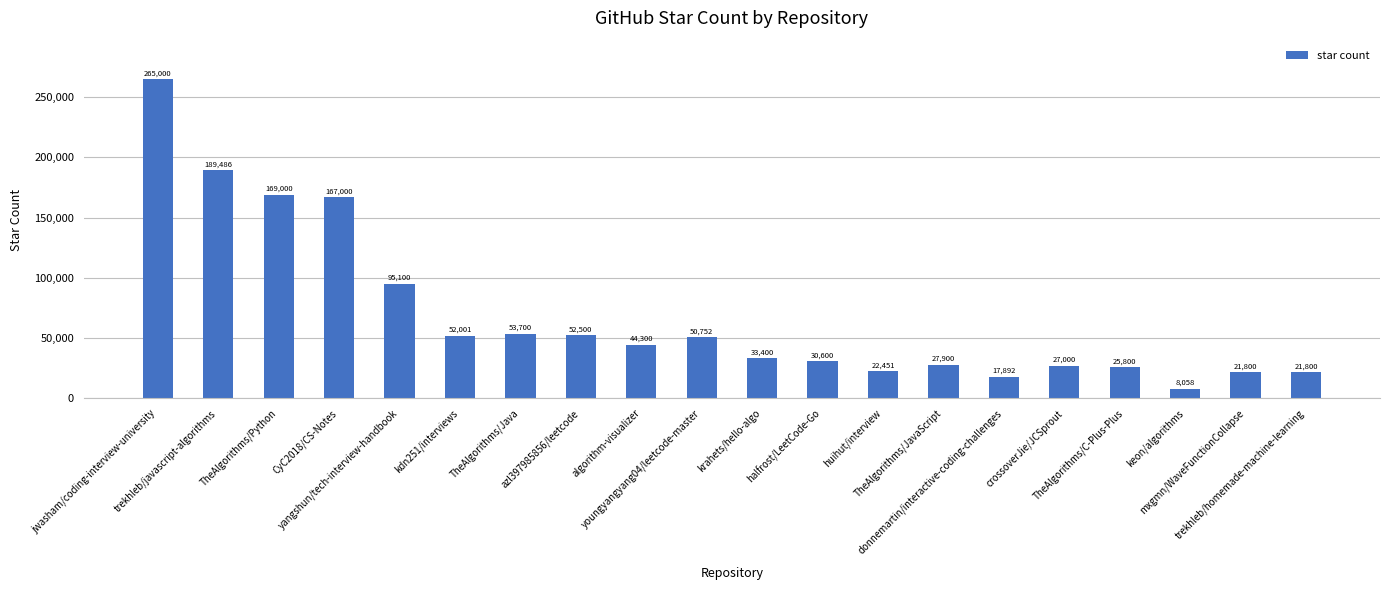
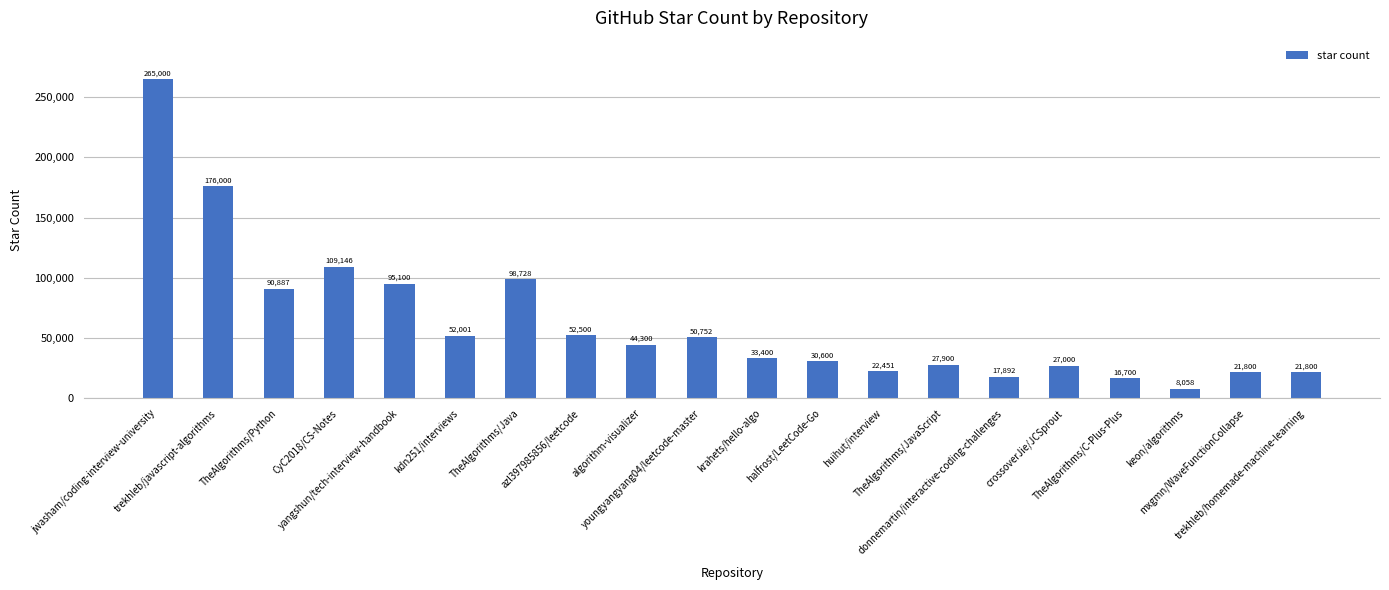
trekhleb/javascript-algorithms: 189,486 -> 176,000
TheAlgorithms/Python: 169,000 -> 90,887
CyC2018/CS-Notes: 167,000 -> 109,146
TheAlgorithms/Java: 53,700 -> 98,728
TheAlgorithms/C-Plus-Plus: 25,800 -> 16,700
